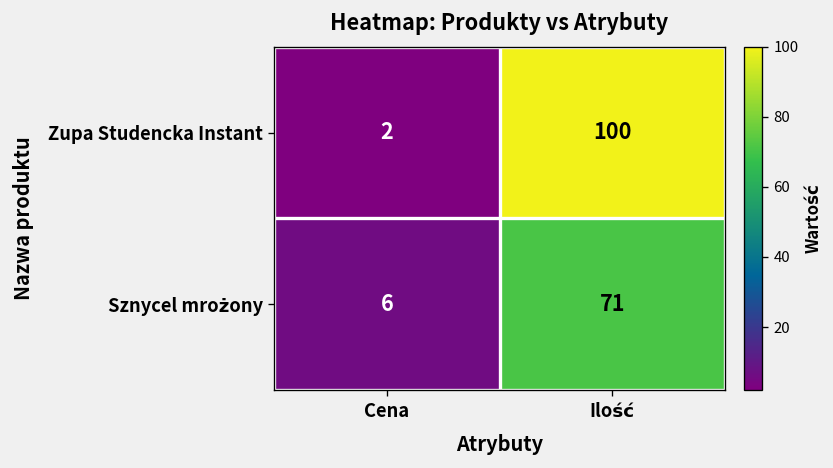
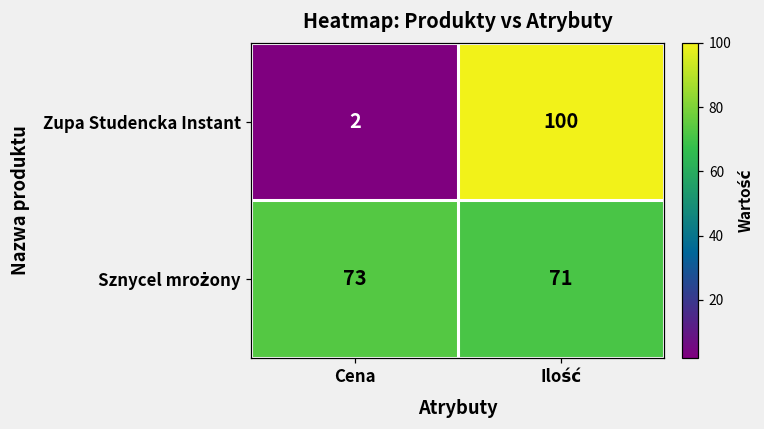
Sznycel mrożony, Cena: 6 -> 73
